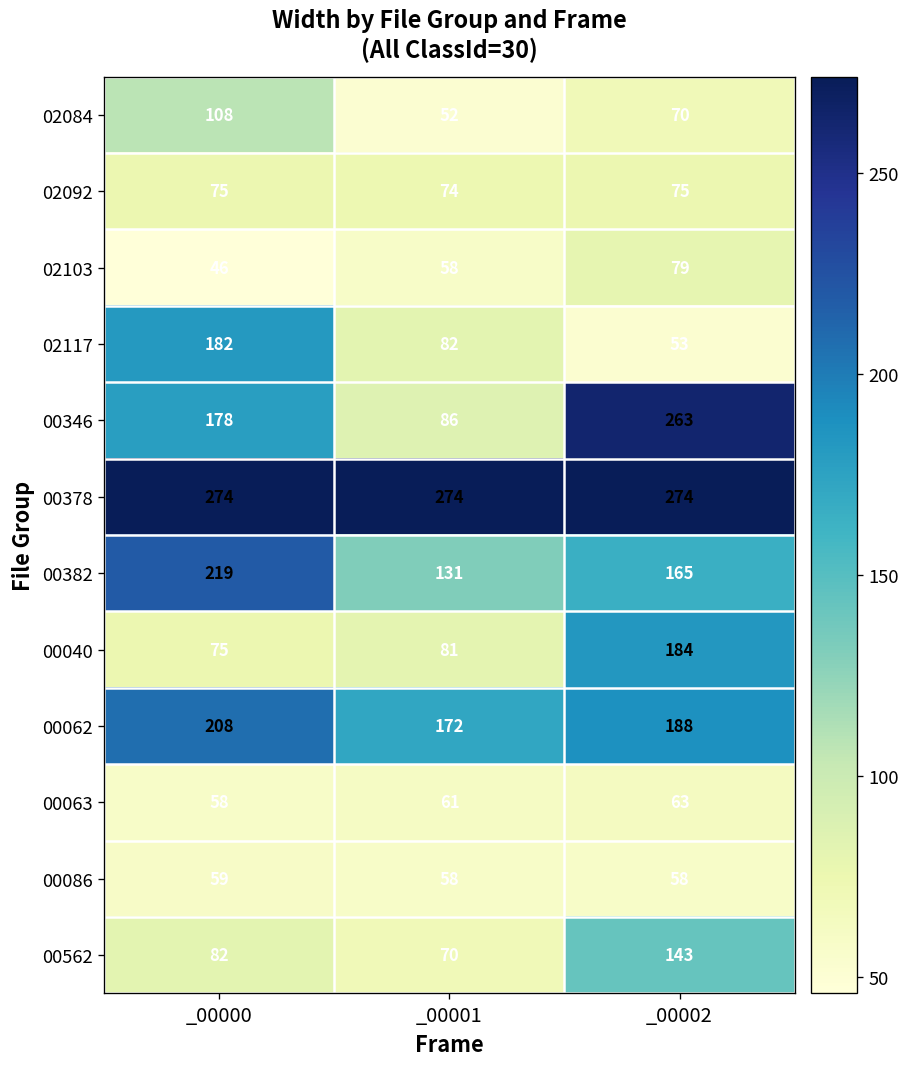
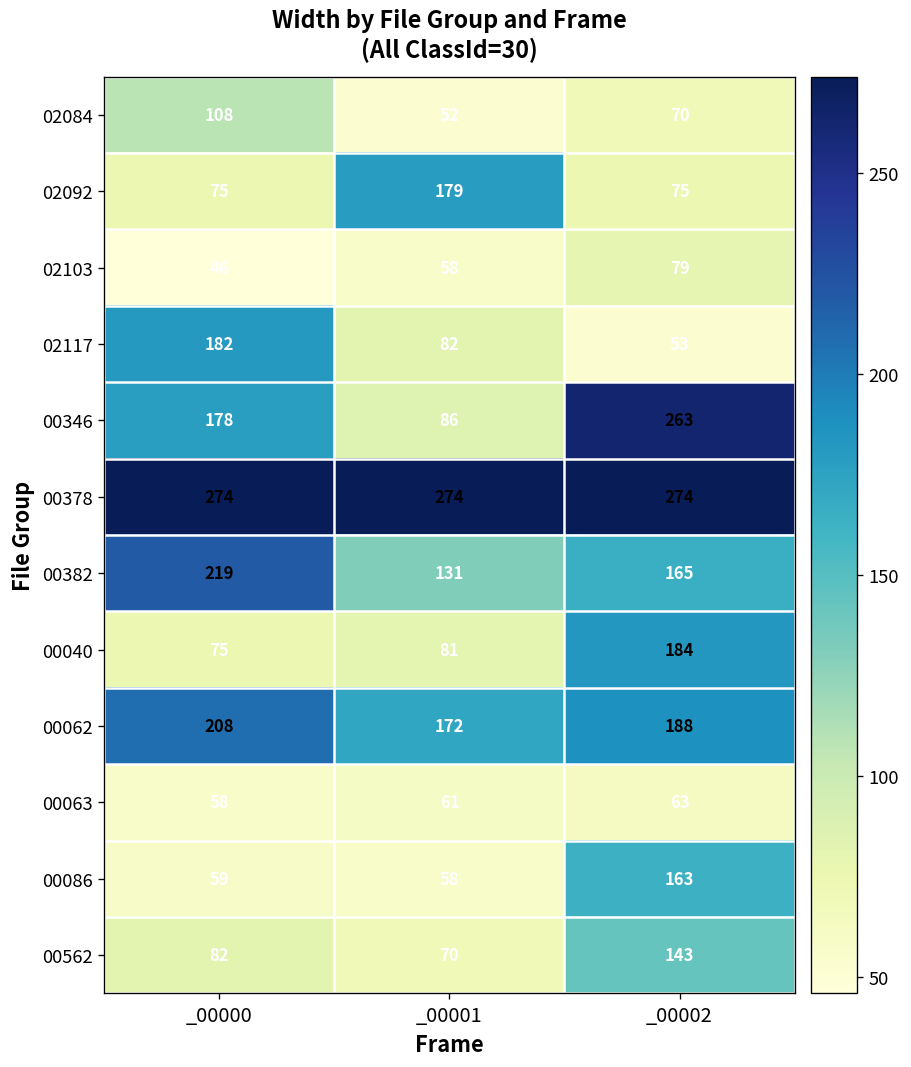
02092, _00001: 74 -> 179
00086, _00002: 58 -> 163
